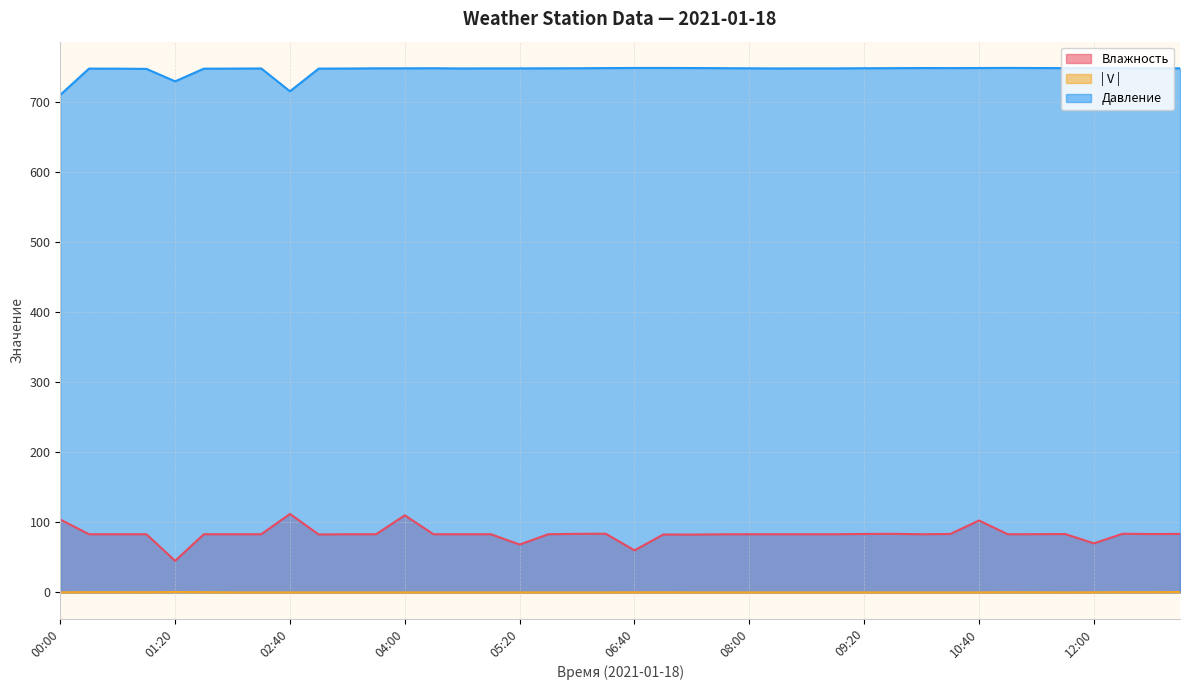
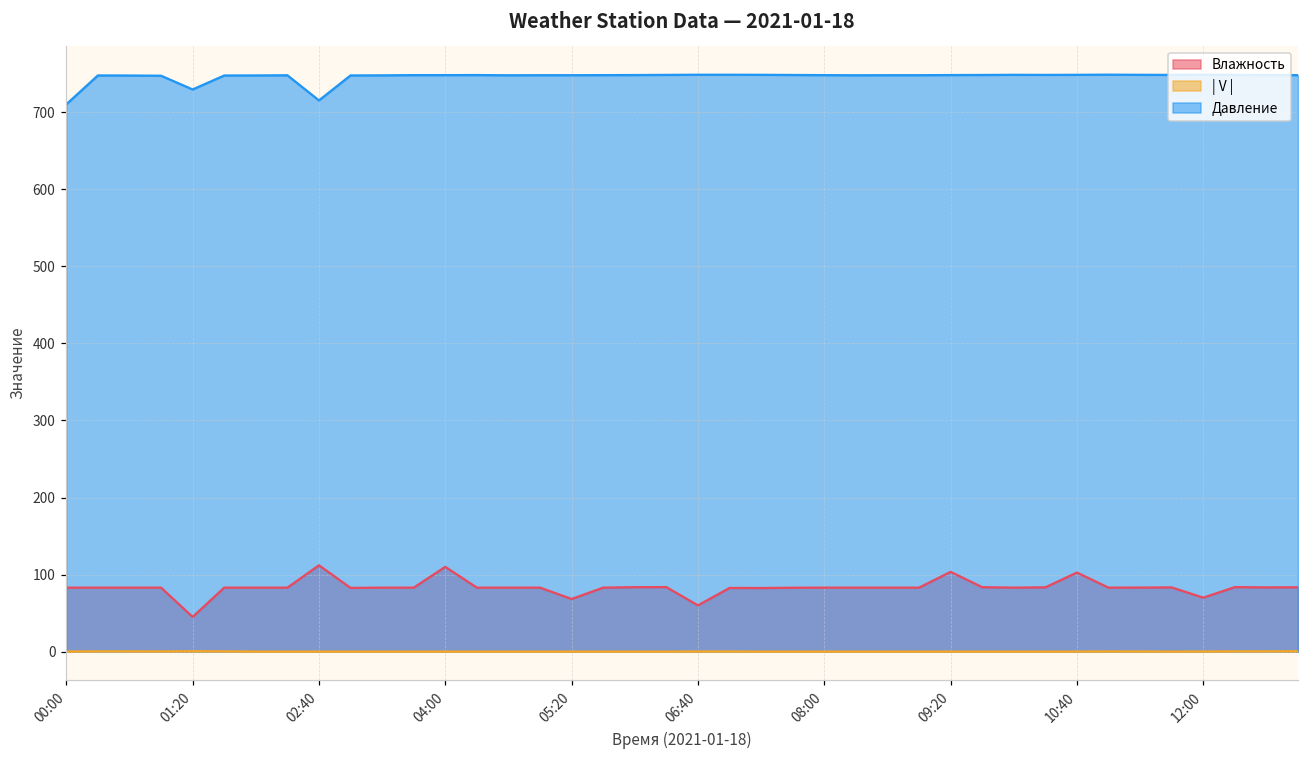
Влажность, 00:00: 100 -> 80
Влажность, 09:20: 80 -> 100
